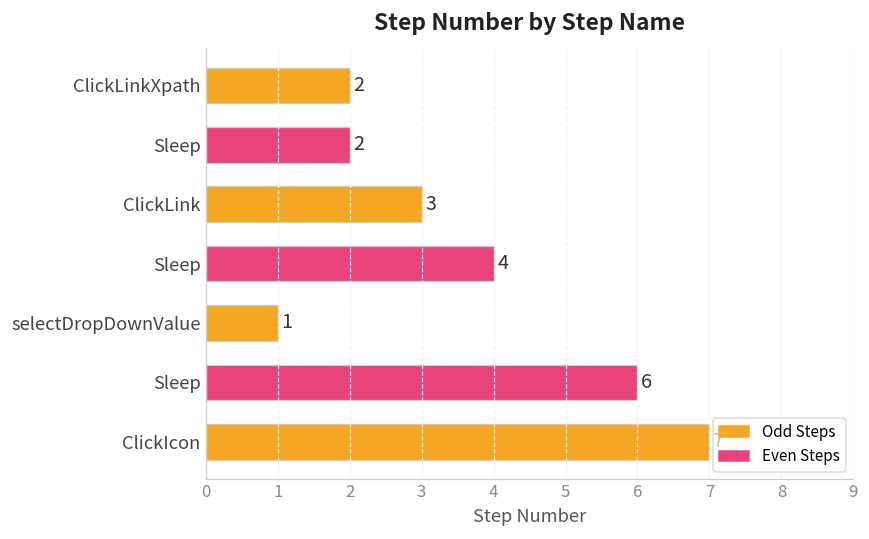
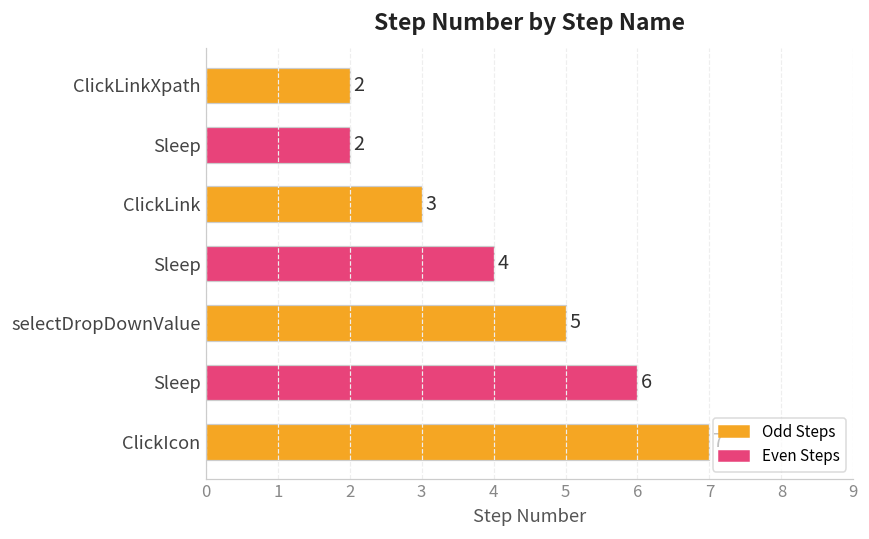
selectDropDownValue: 1 -> 5
